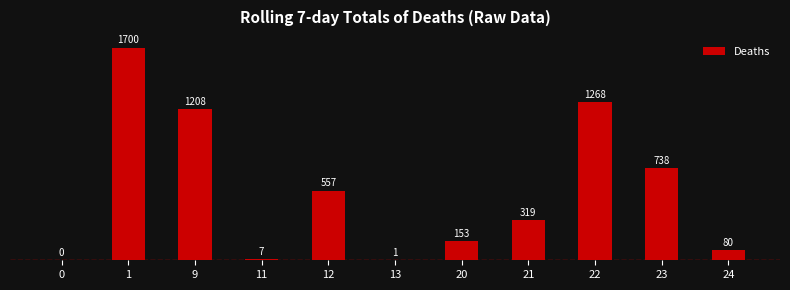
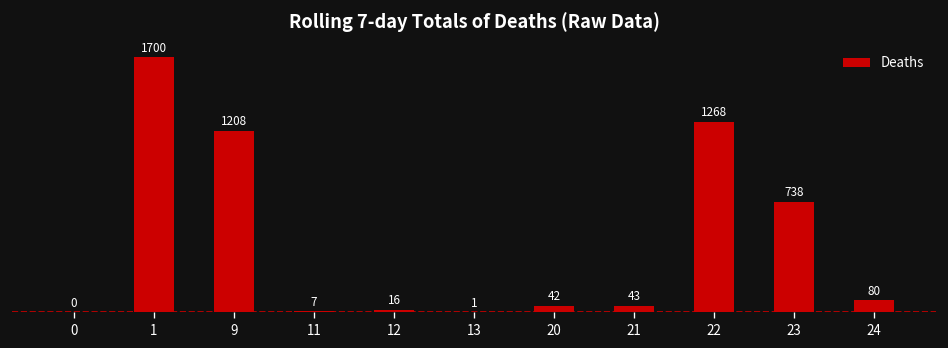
12: 557 -> 16
20: 153 -> 42
21: 319 -> 43
